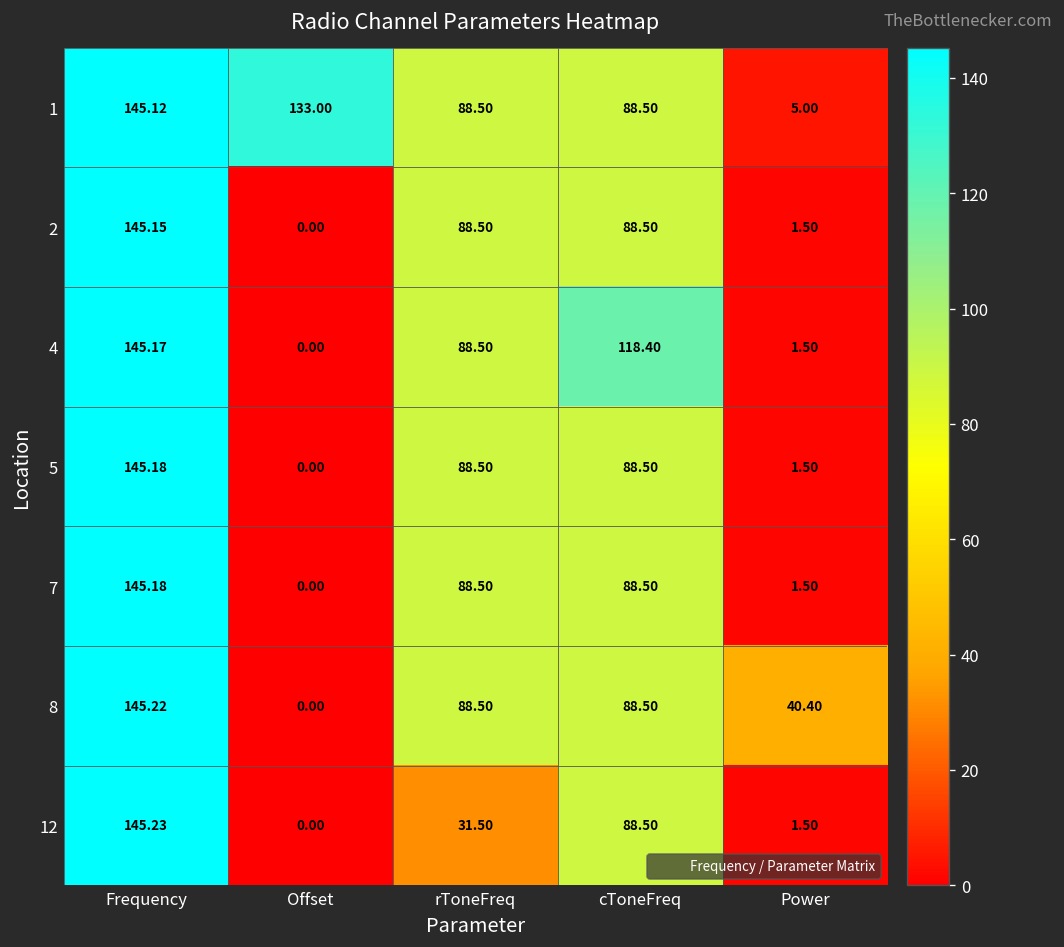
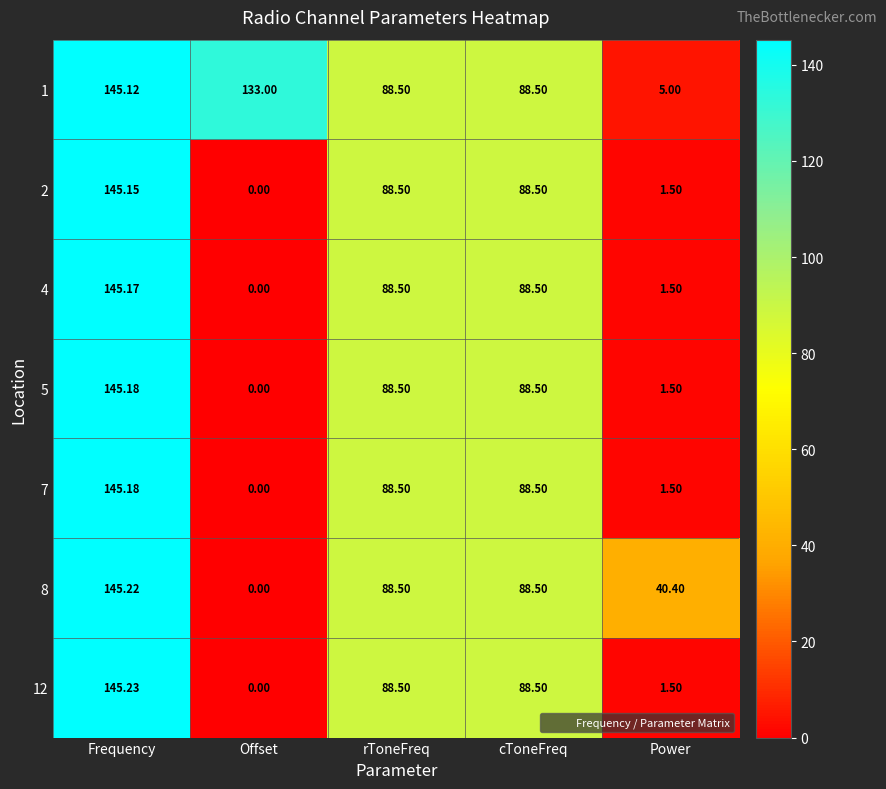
4, cToneFreq: 118.40 -> 88.50
12, rToneFreq: 31.50 -> 88.50
